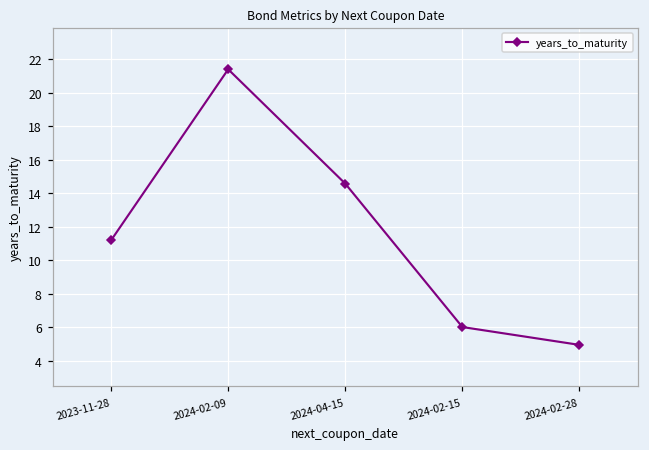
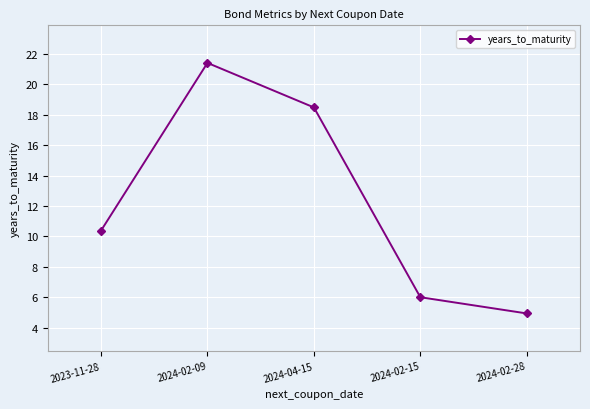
2023-11-28: 11.2 -> 10.4
2024-04-15: 14.6 -> 18.5
